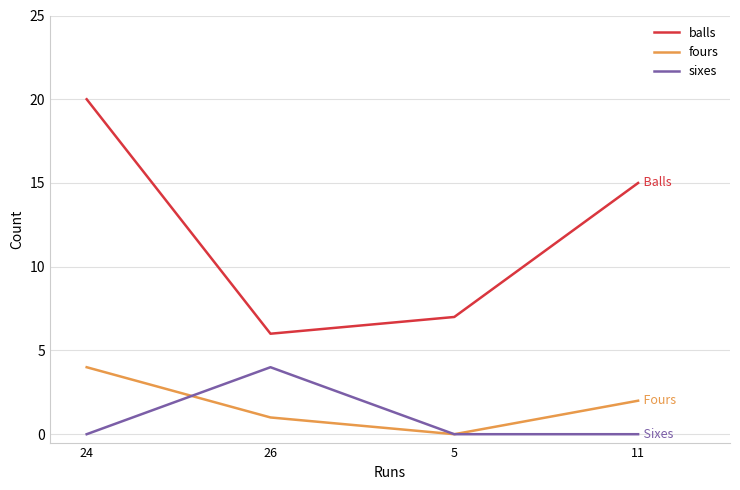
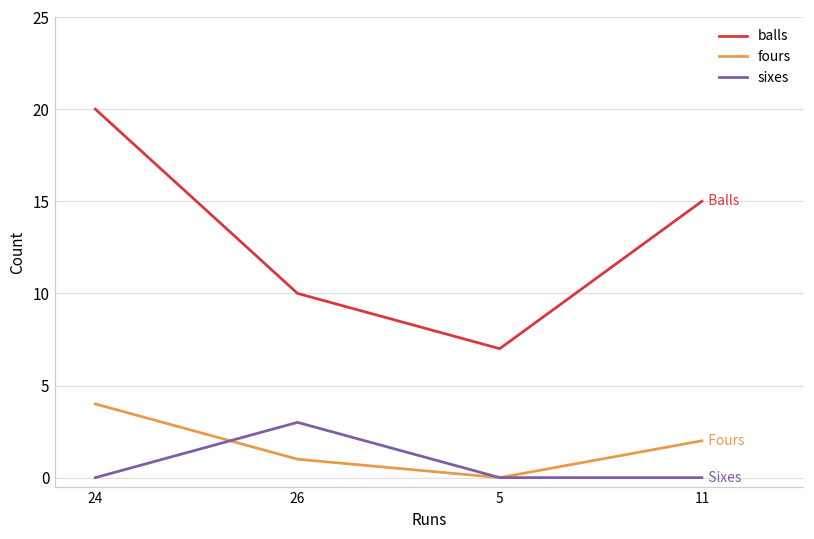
balls, 26: 6 -> 10
sixes, 26: 4 -> 3
